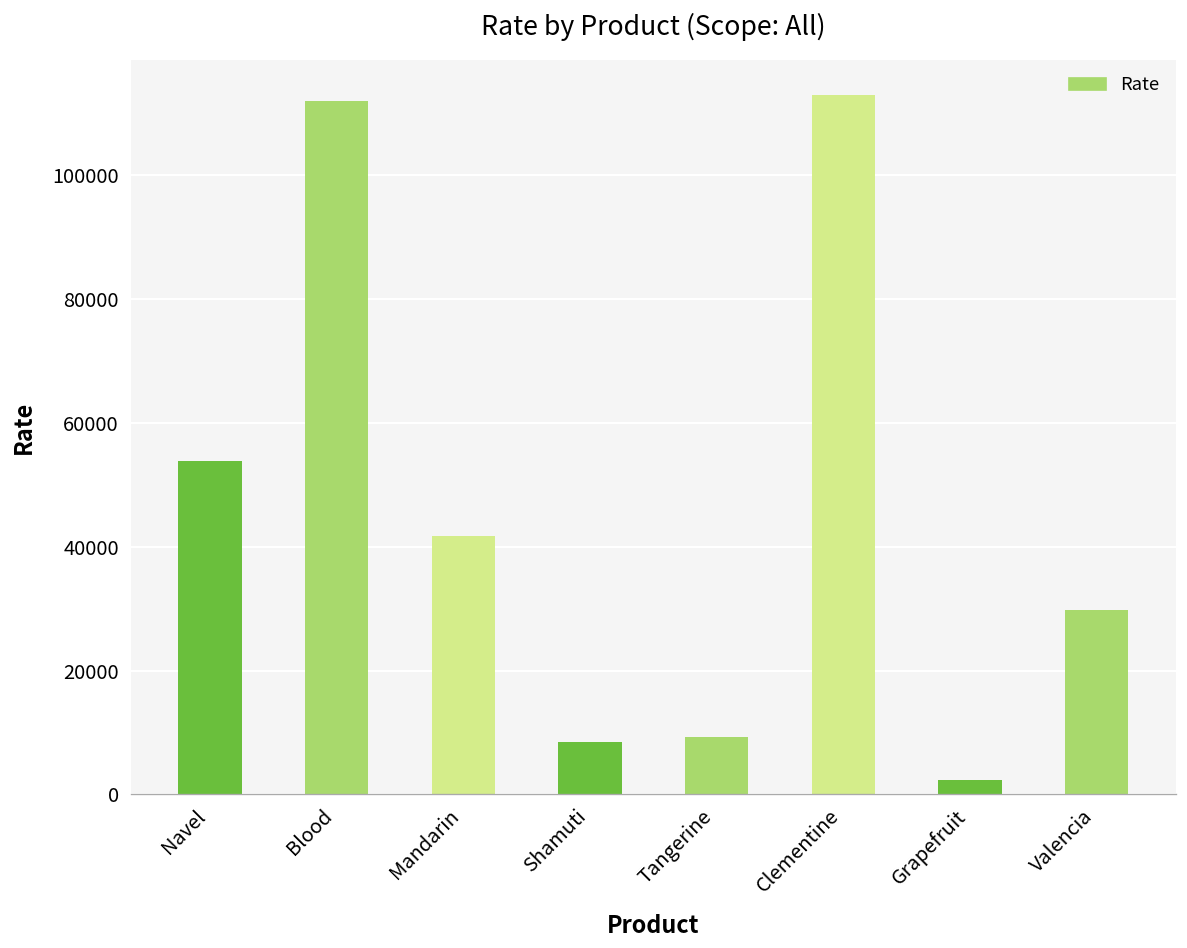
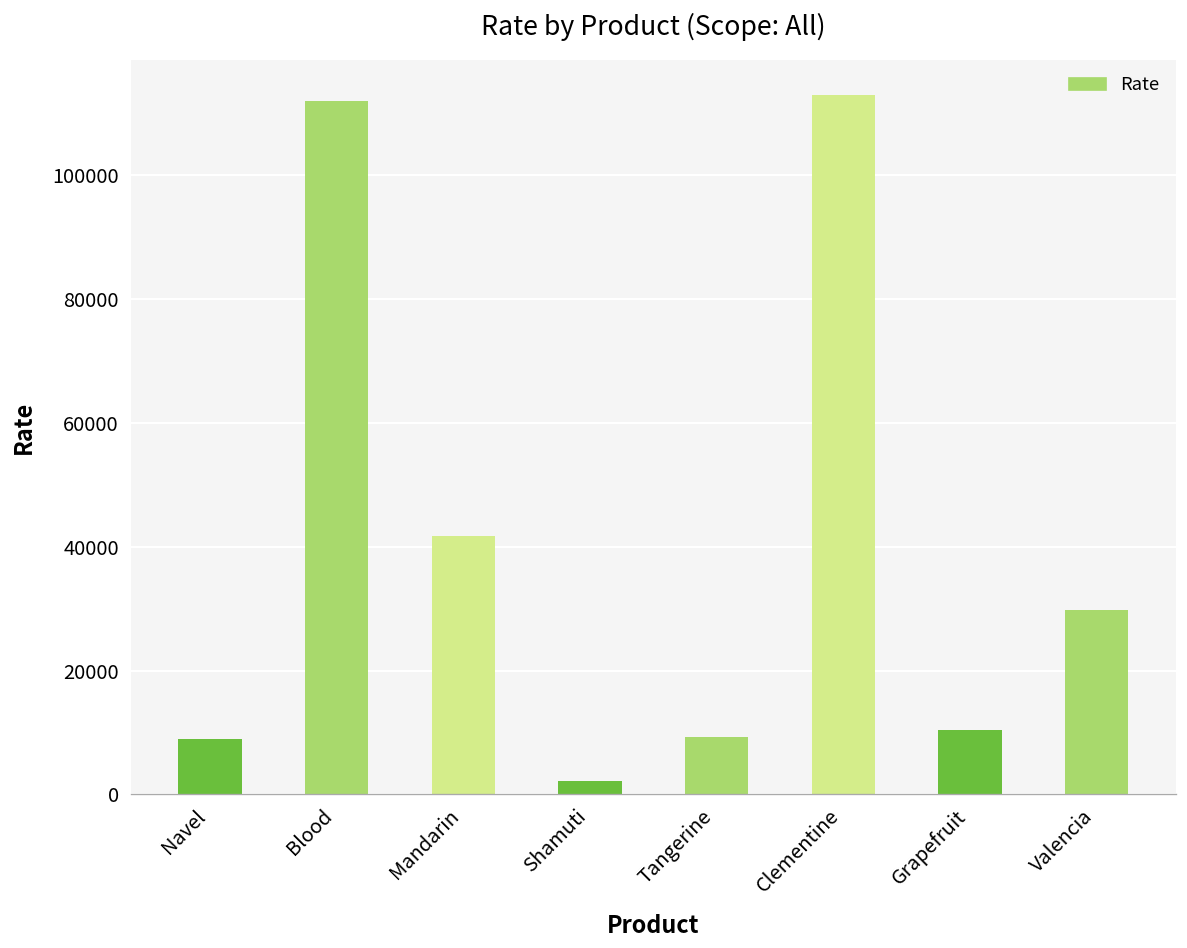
Navel: 54000 -> 9000
Shamuti: 8000 -> 2000
Grapefruit: 2000 -> 10000
